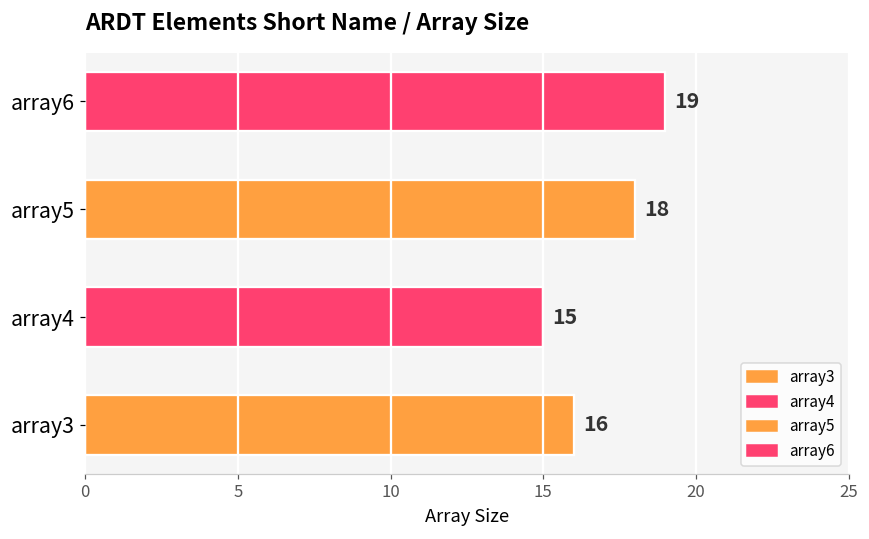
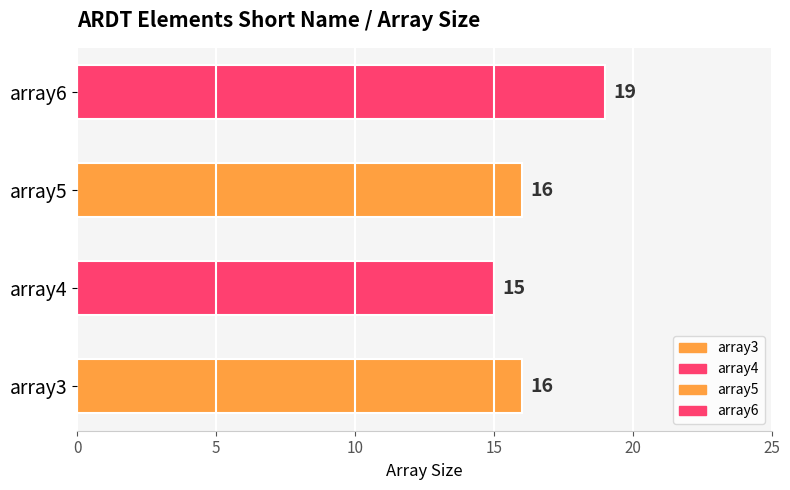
array5: 18 -> 16
